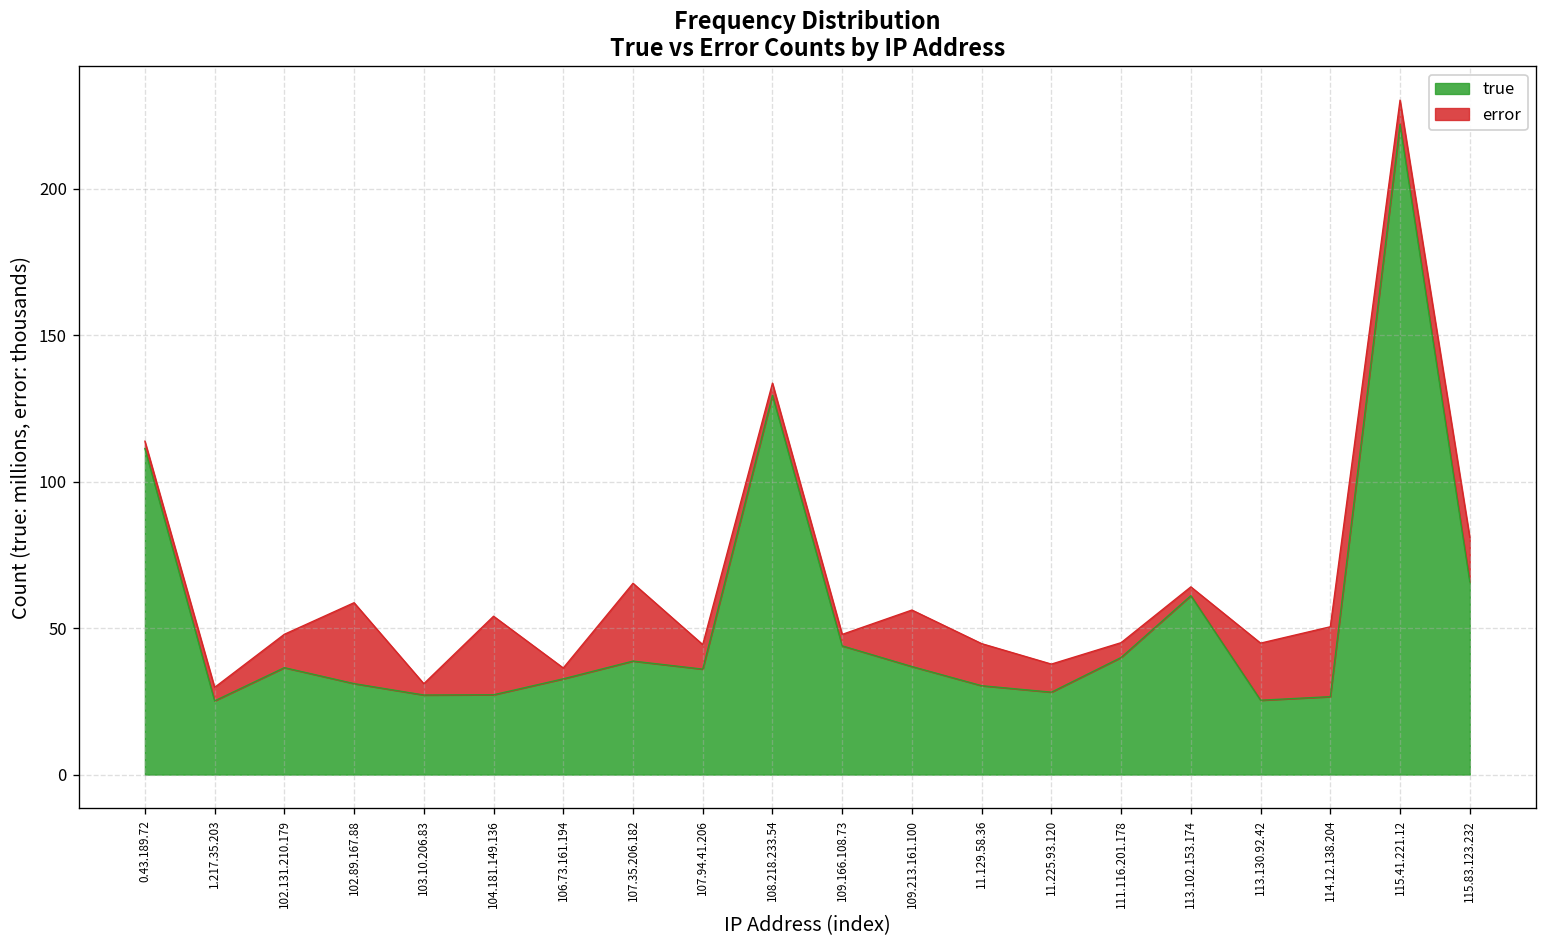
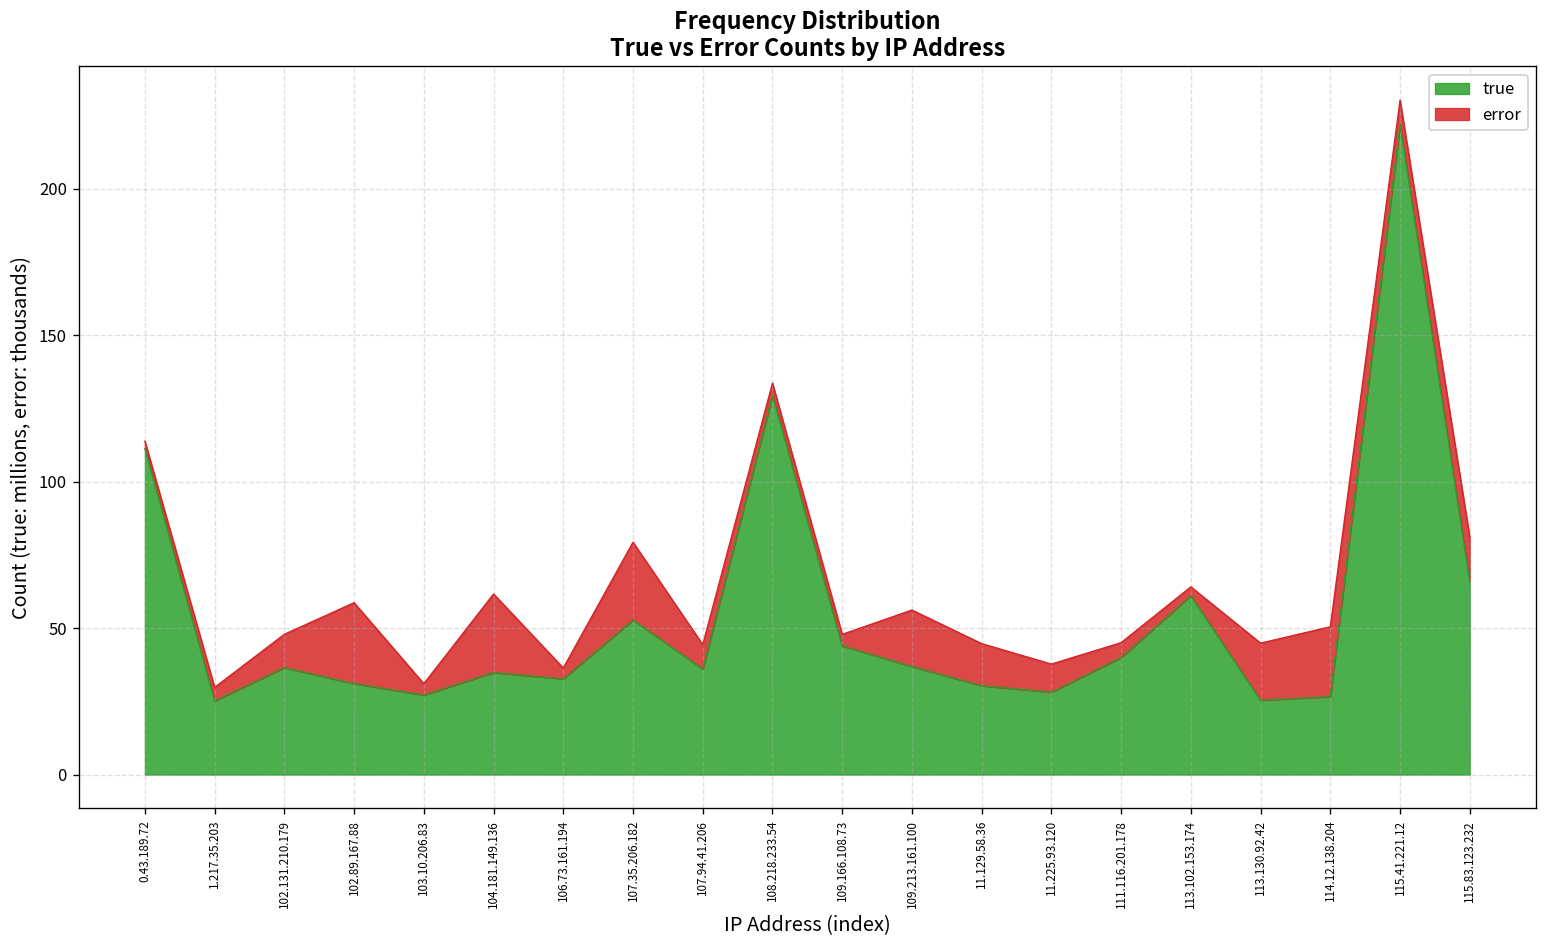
true, 104.181.149.136: 27 -> 35
true, 107.35.206.182: 39 -> 53
